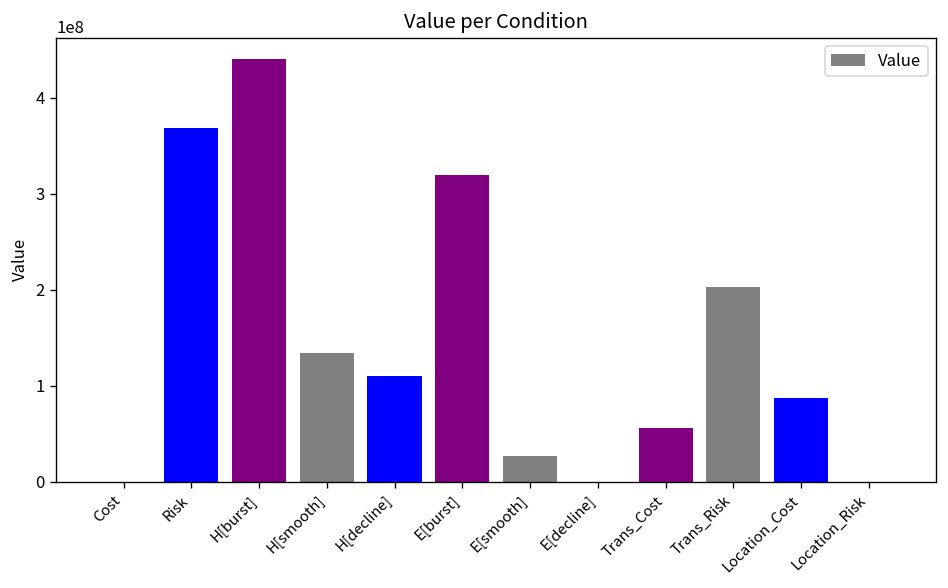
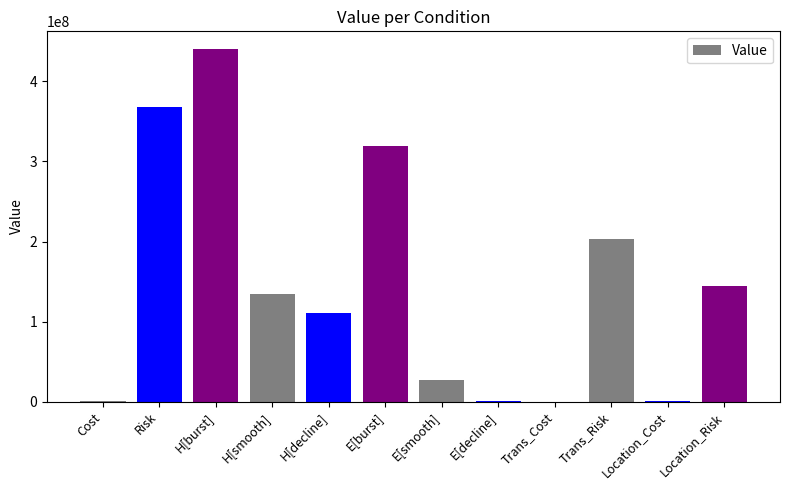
Trans_Cost: 60000000 -> 0
Location_Cost: 90000000 -> 0
Location_Risk: 0 -> 140000000
